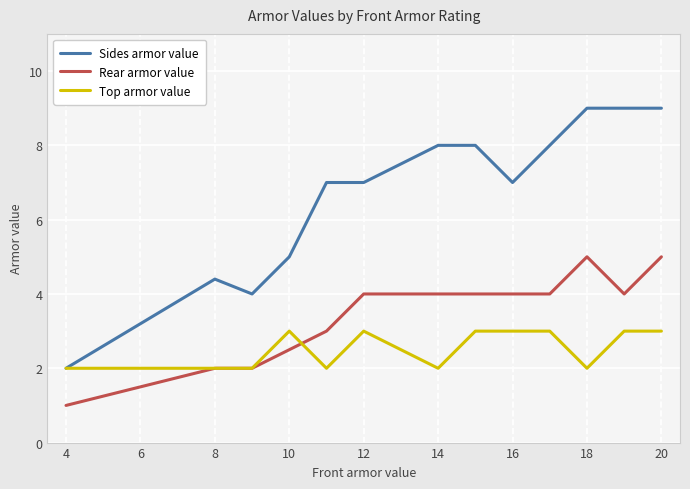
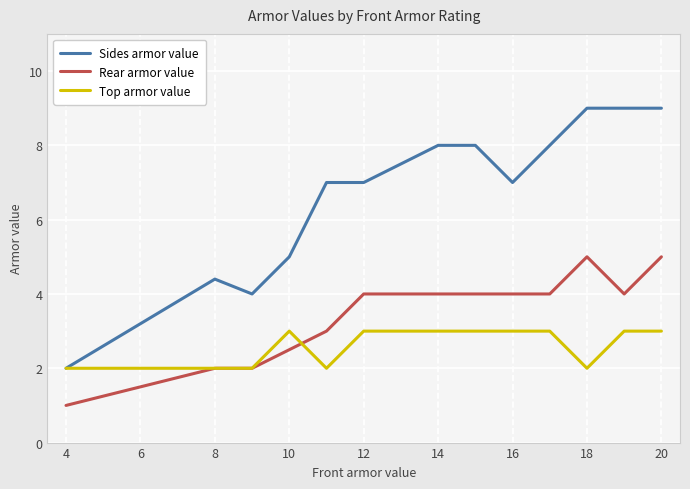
Top armor value, 14: 2 -> 3
